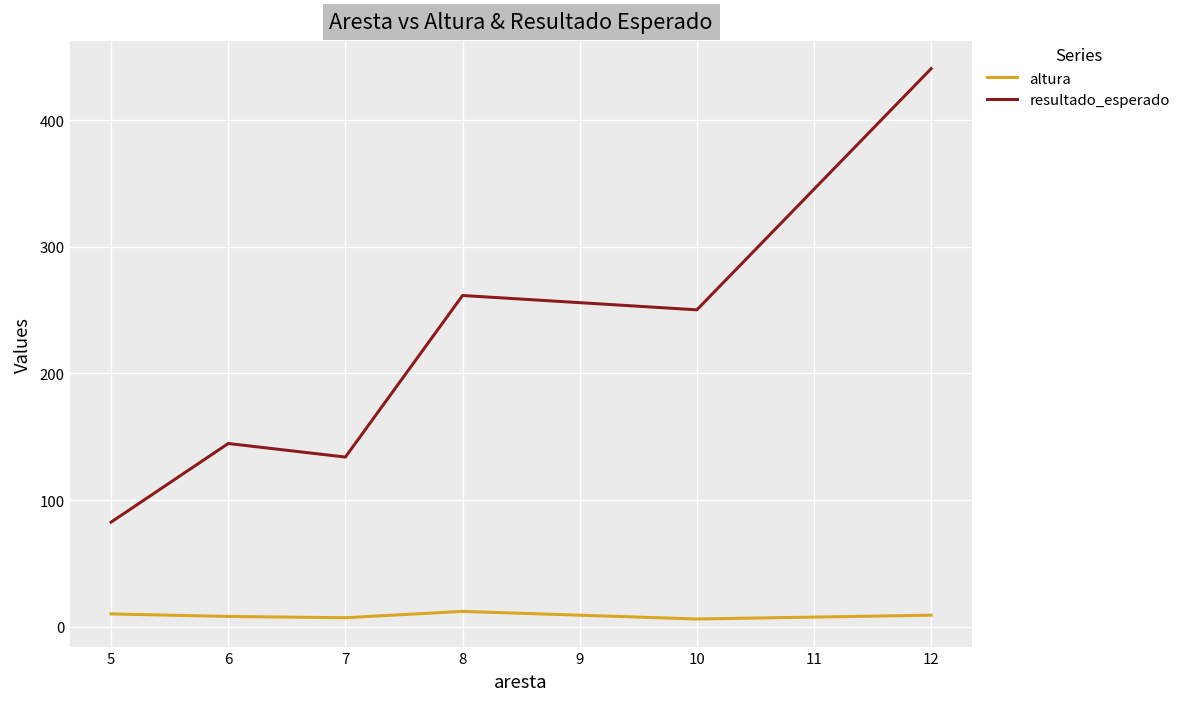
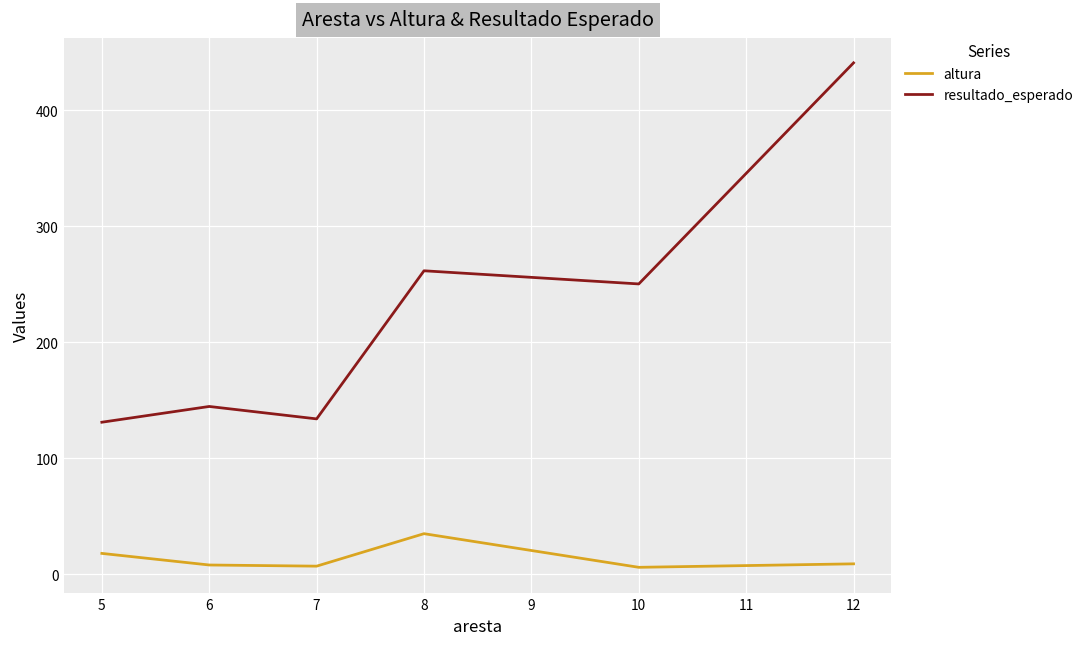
altura, 5: 10 -> 18
resultado_esperado, 5: 83 -> 131
altura, 8: 12 -> 35
